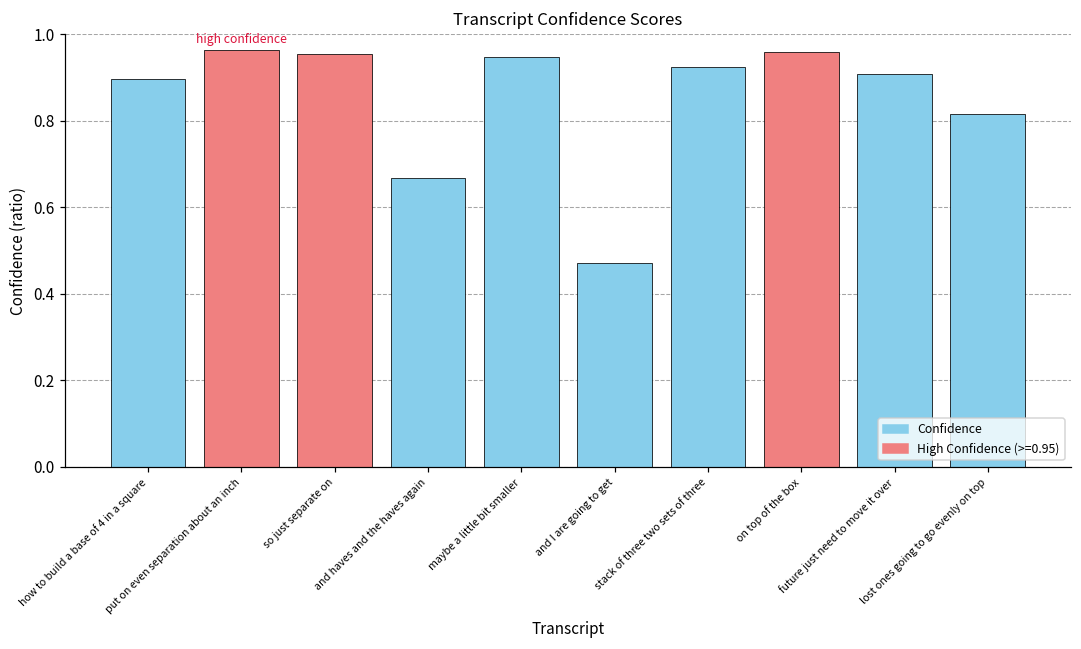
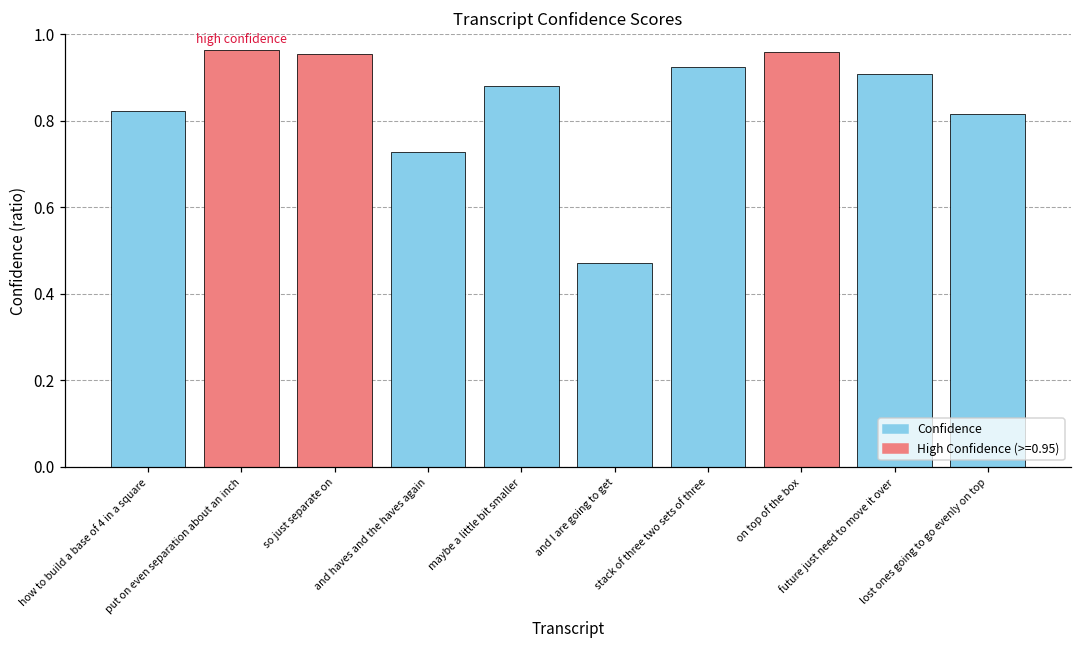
how to build a base of 4 in a square: 0.90 -> 0.82
and haves and the haves again: 0.67 -> 0.73
maybe a little bit smaller: 0.95 -> 0.88
